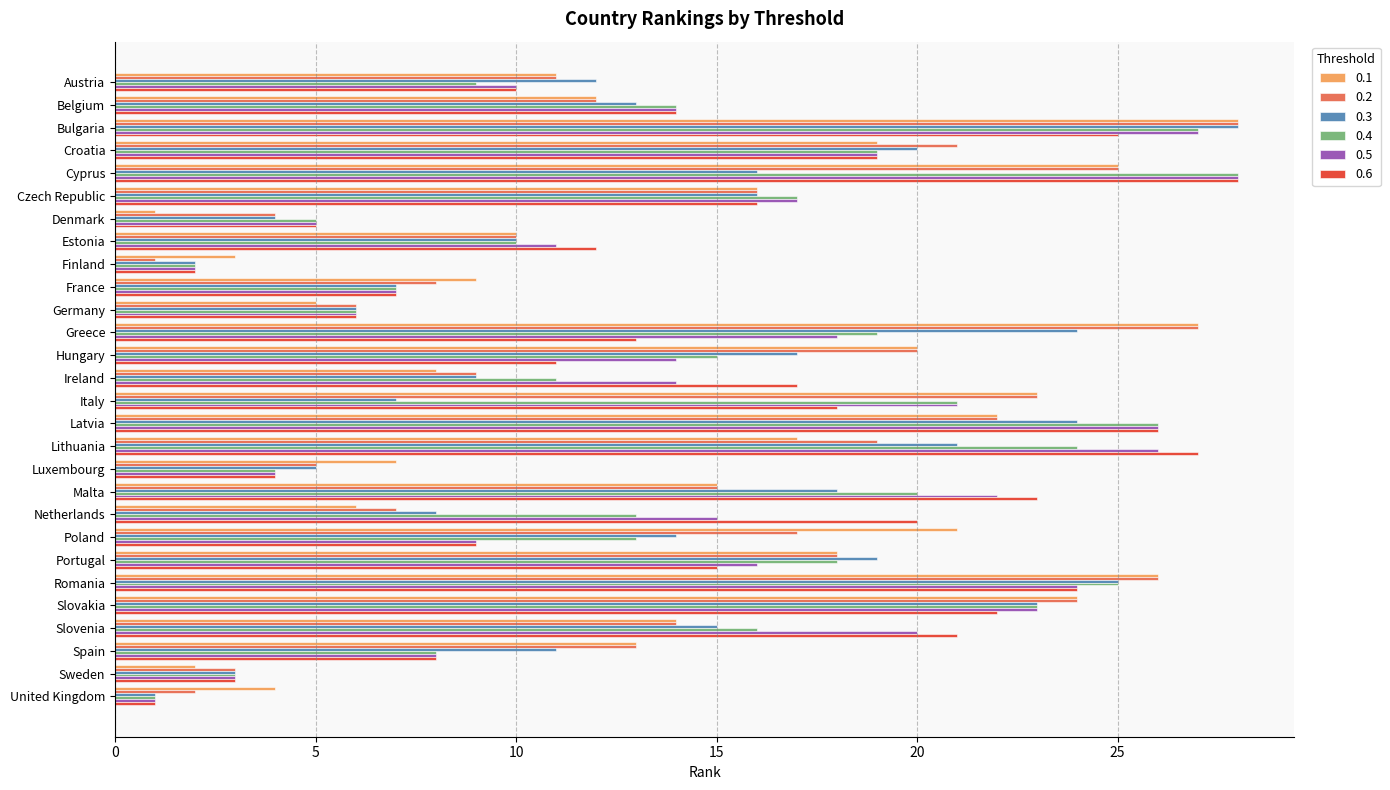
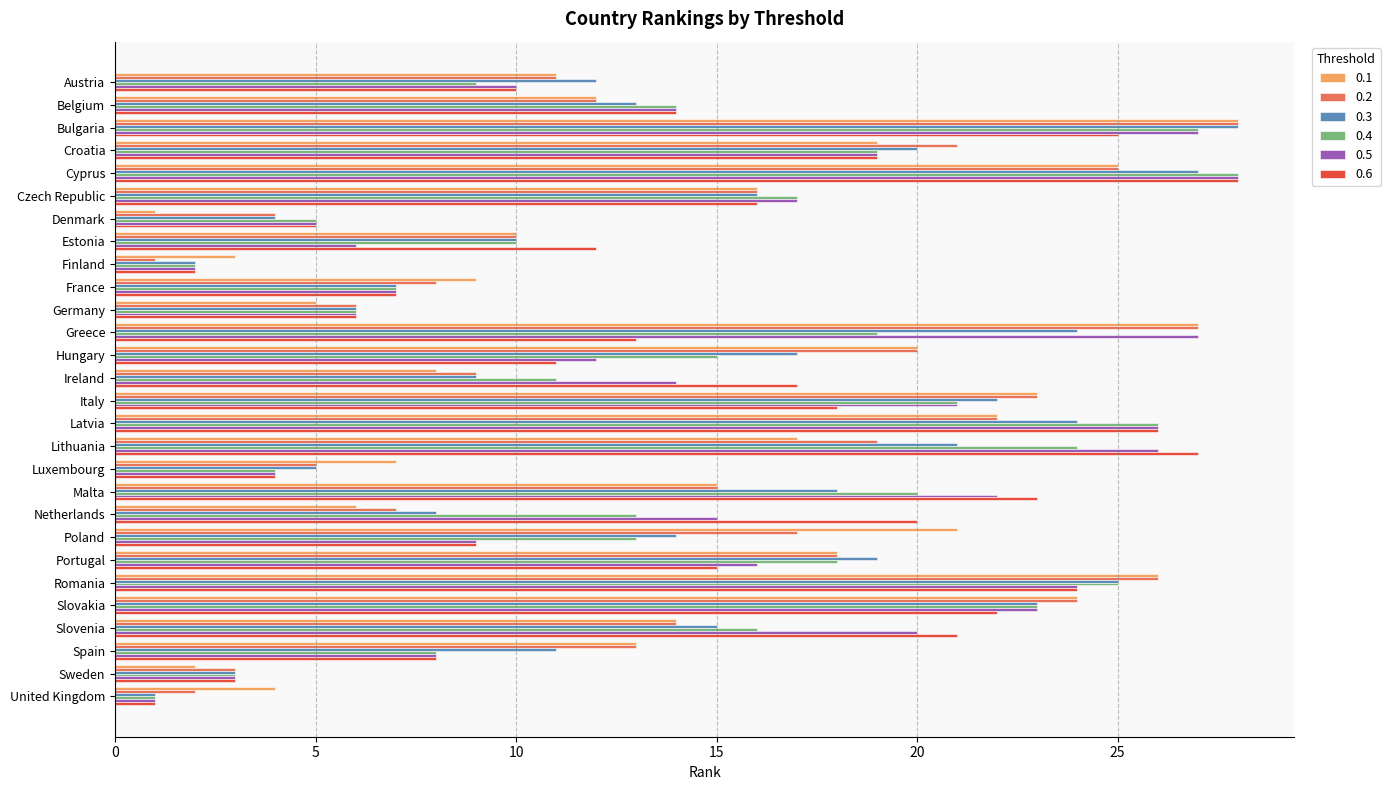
0.3, Cyprus: 16 -> 27
0.5, Estonia: 11 -> 6
0.5, Greece: 18 -> 27
0.5, Hungary: 14 -> 12
0.3, Italy: 7 -> 22
